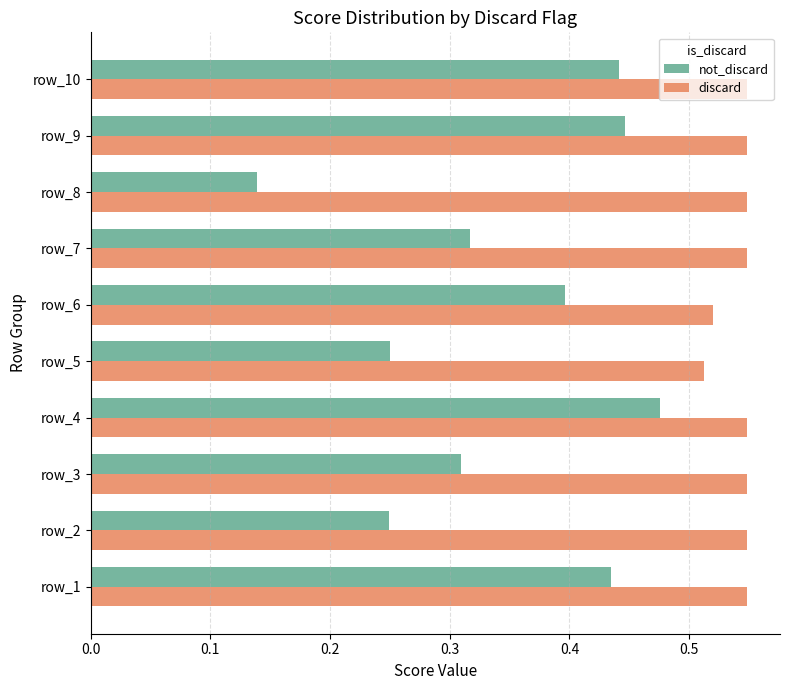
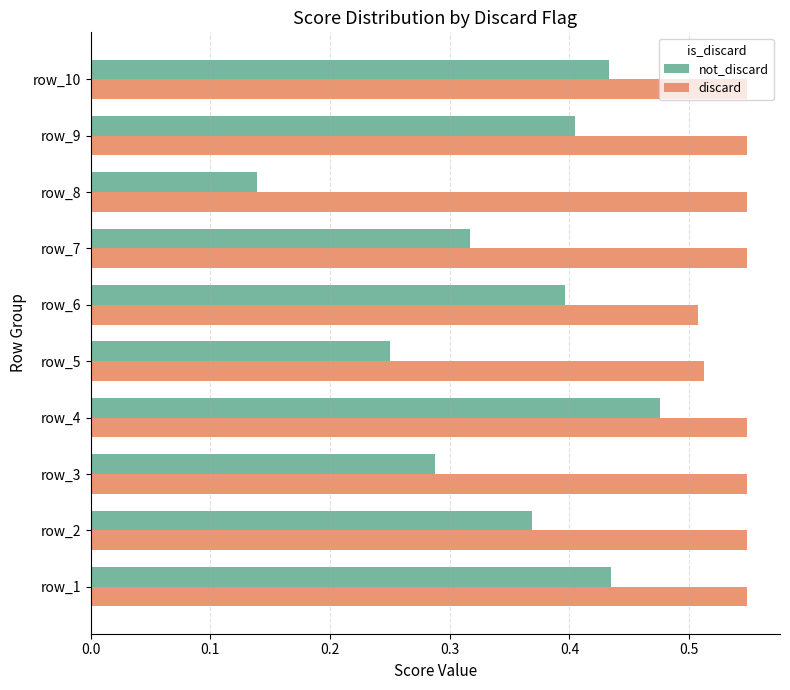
not_discard, row_10: 0.441 -> 0.433
not_discard, row_9: 0.446 -> 0.405
discard, row_6: 0.520 -> 0.507
not_discard, row_3: 0.309 -> 0.288
not_discard, row_2: 0.249 -> 0.369
